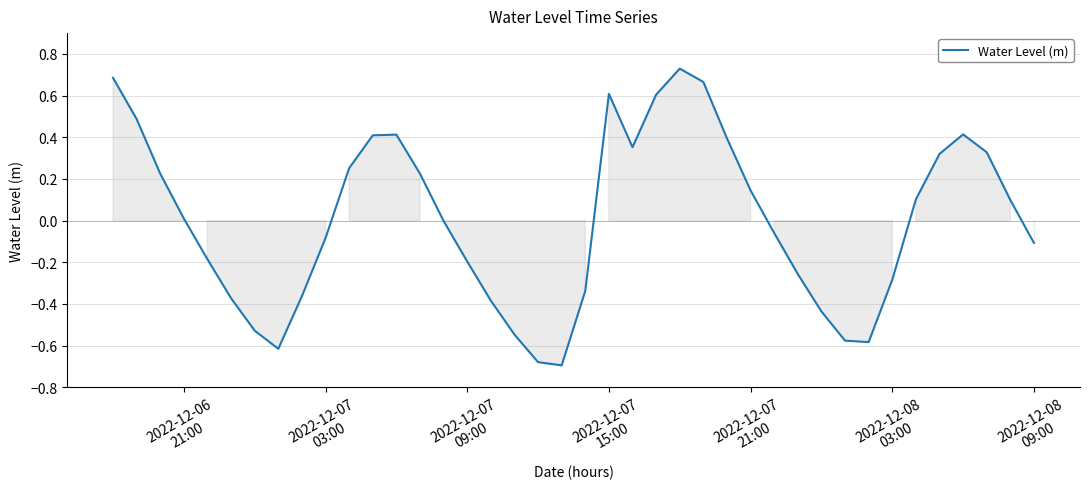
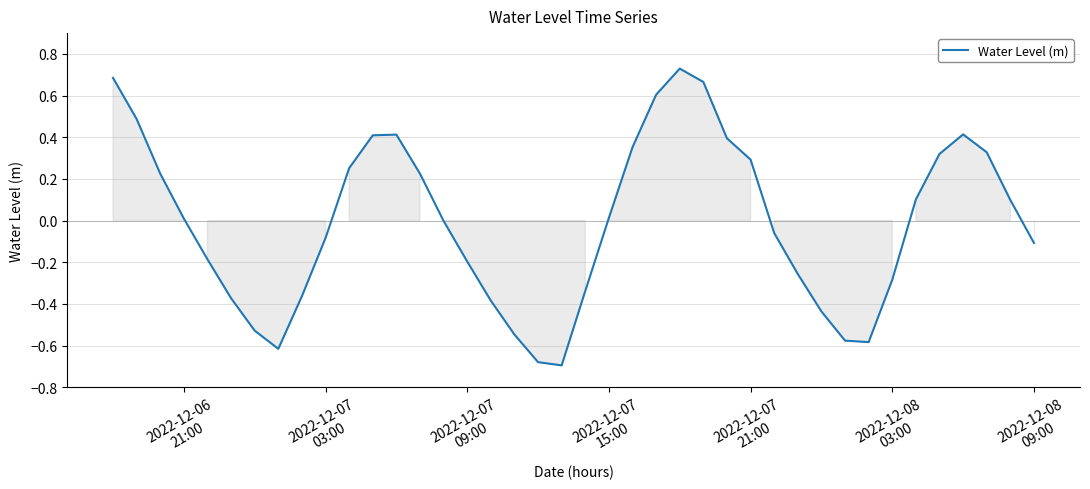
2022-12-07 15:00: 0.61 -> 0.01
2022-12-07 21:00: 0.14 -> 0.29
